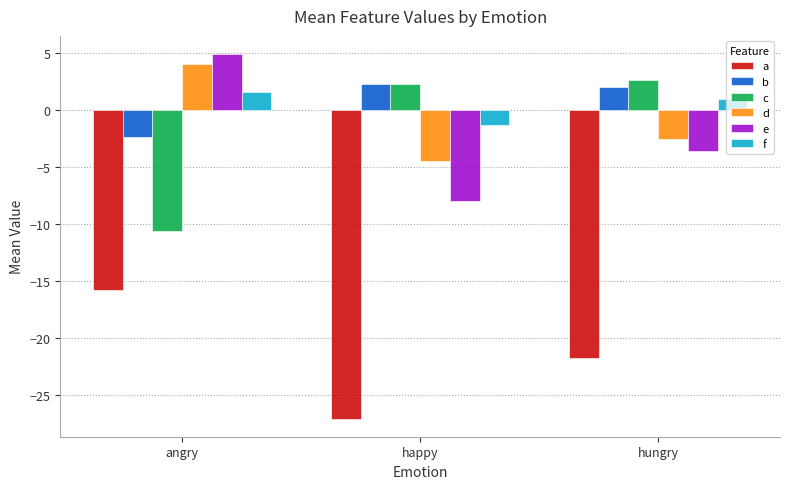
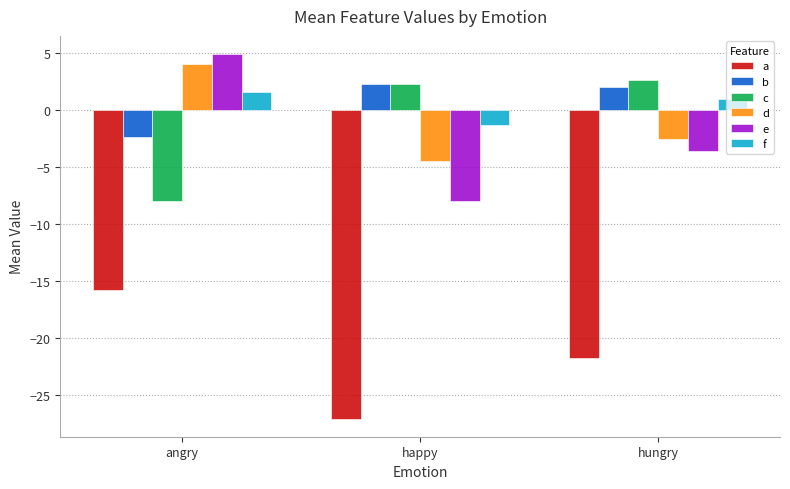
c, angry: -10.6 -> -8.0
